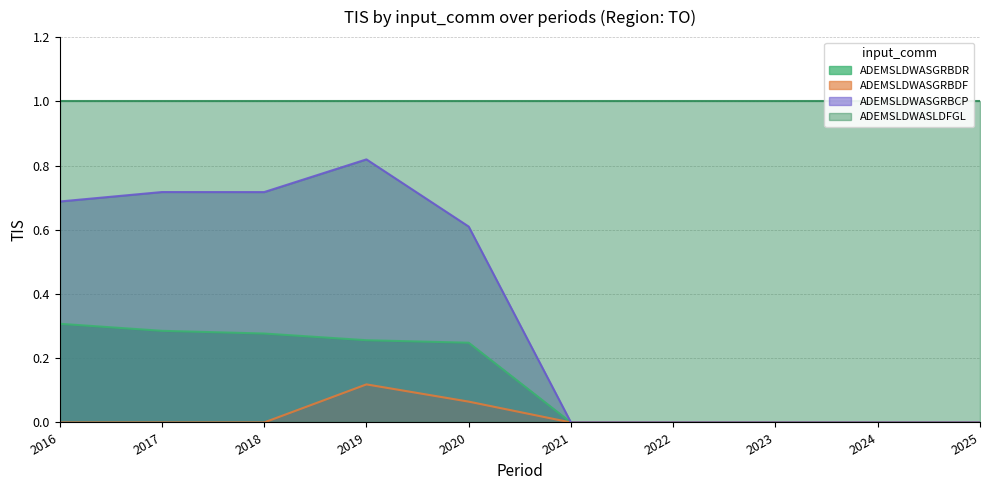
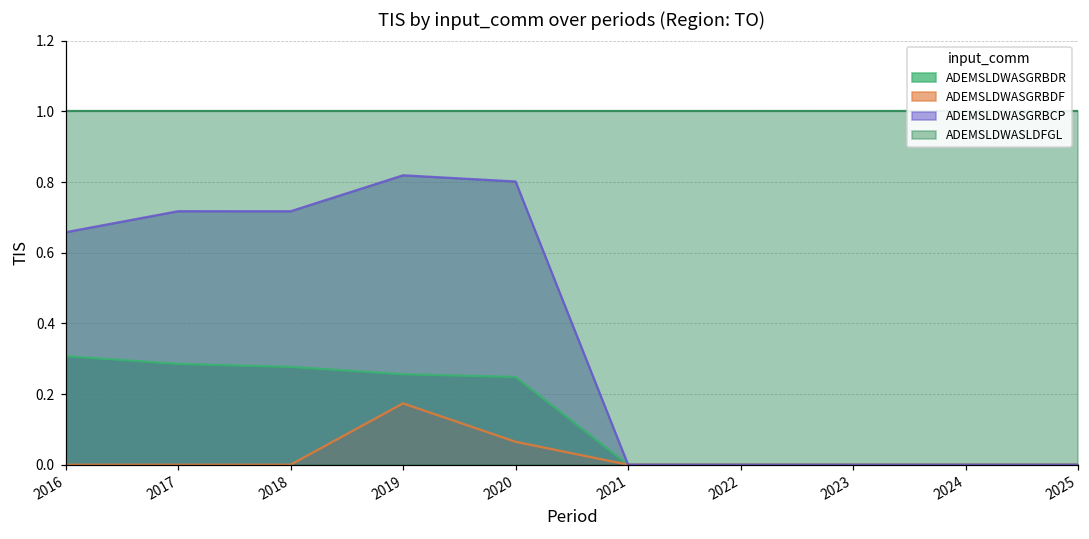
ADEMSLDWASGRBCP, 2016: 0.69 -> 0.66
ADEMSLDWASGRBDF, 2019: 0.12 -> 0.17
ADEMSLDWASGRBCP, 2020: 0.61 -> 0.80
